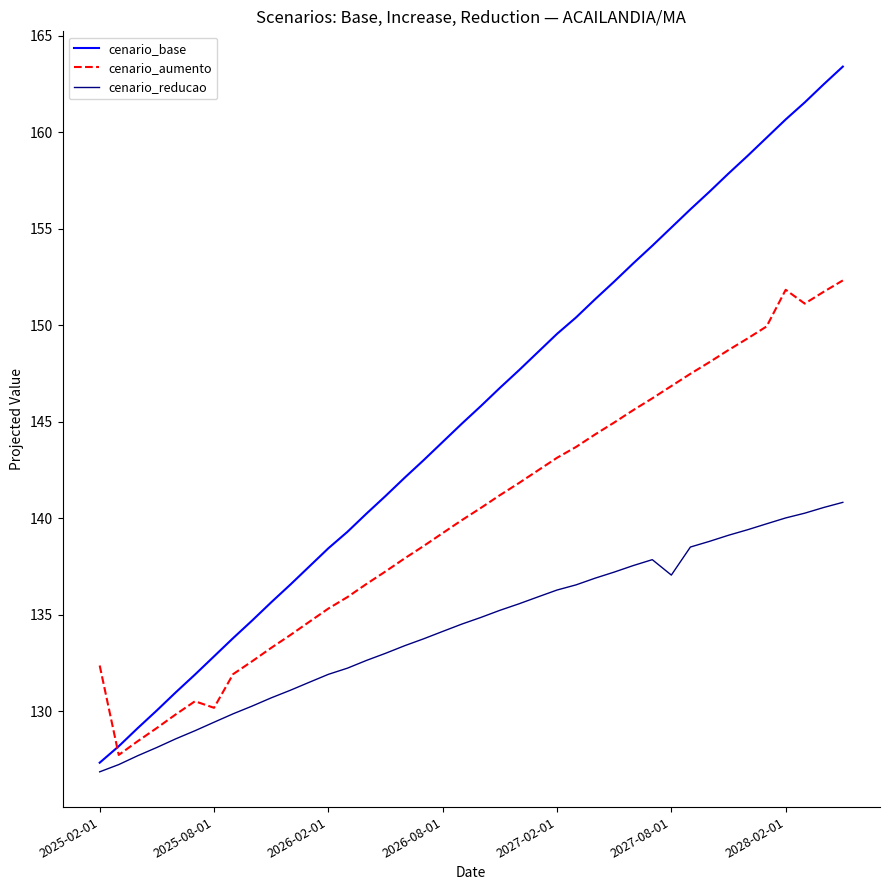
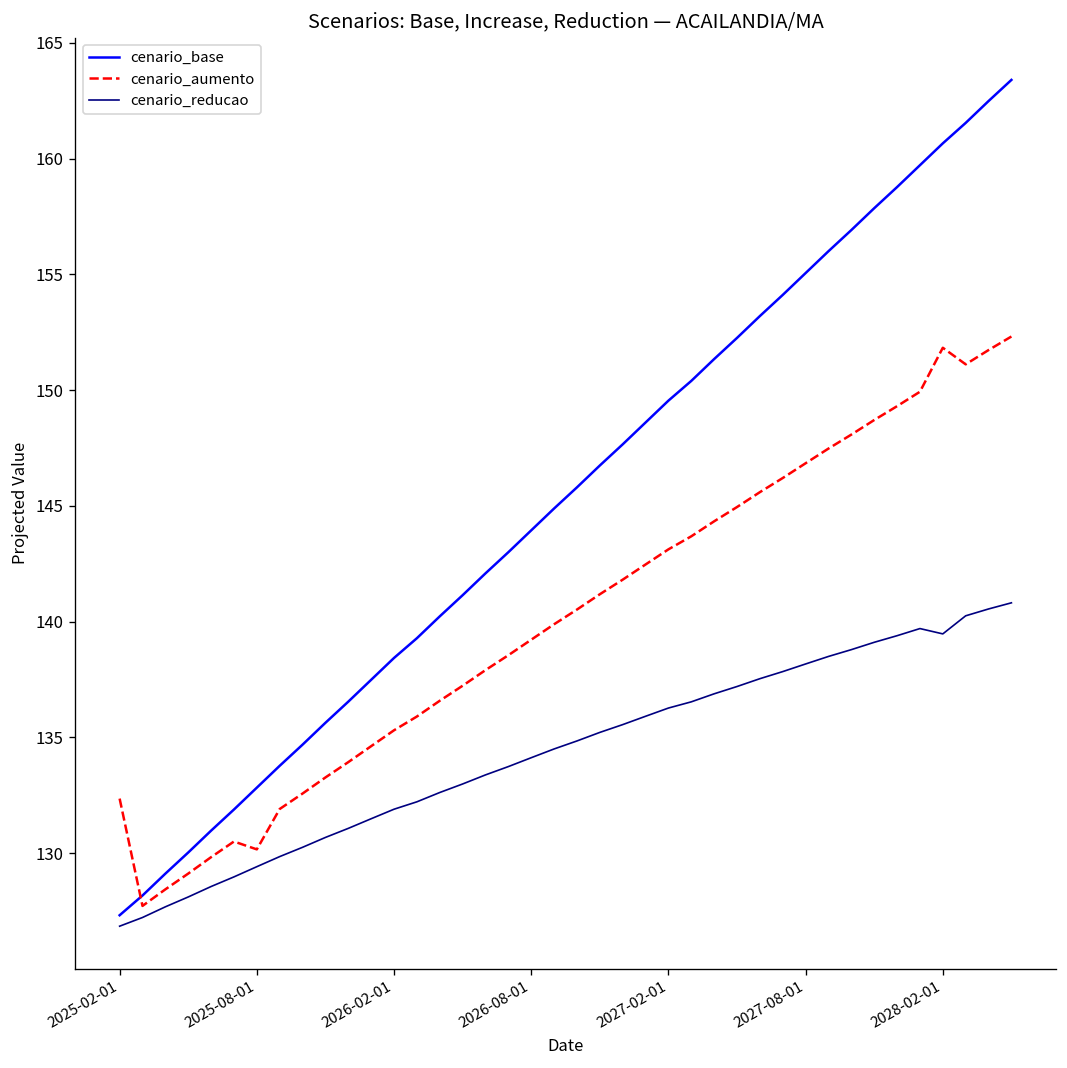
cenario_reducao, 2027-08-01: 137.0 -> 138.2
cenario_reducao, 2028-02-01: 140.0 -> 139.5
